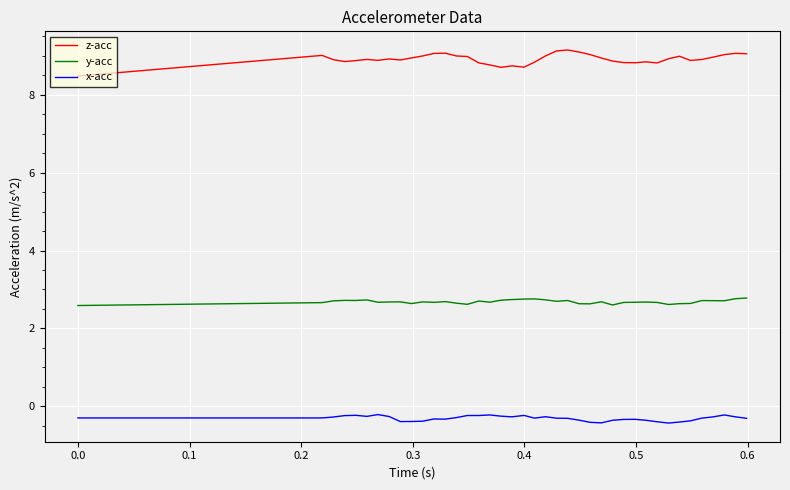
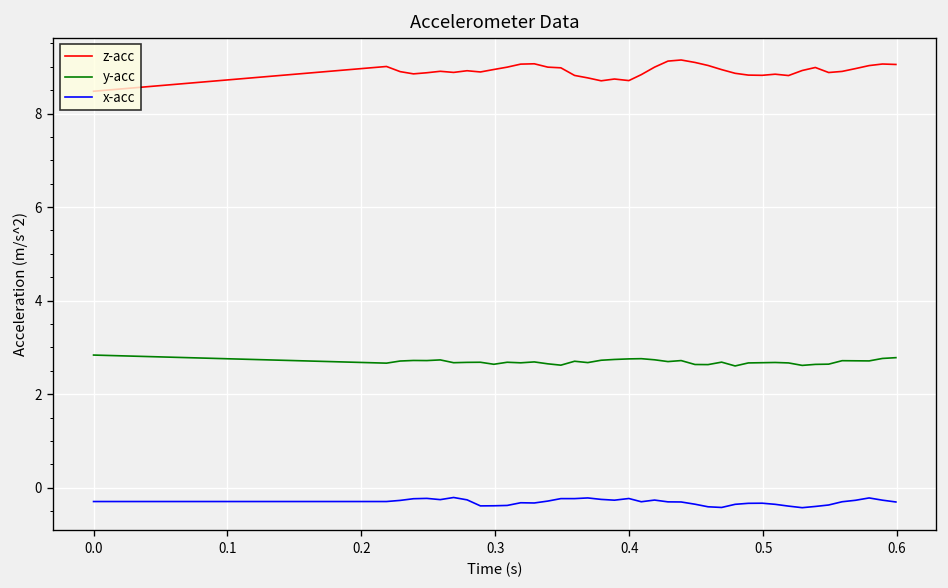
y-acc, 0.0: 2.6 -> 2.8
